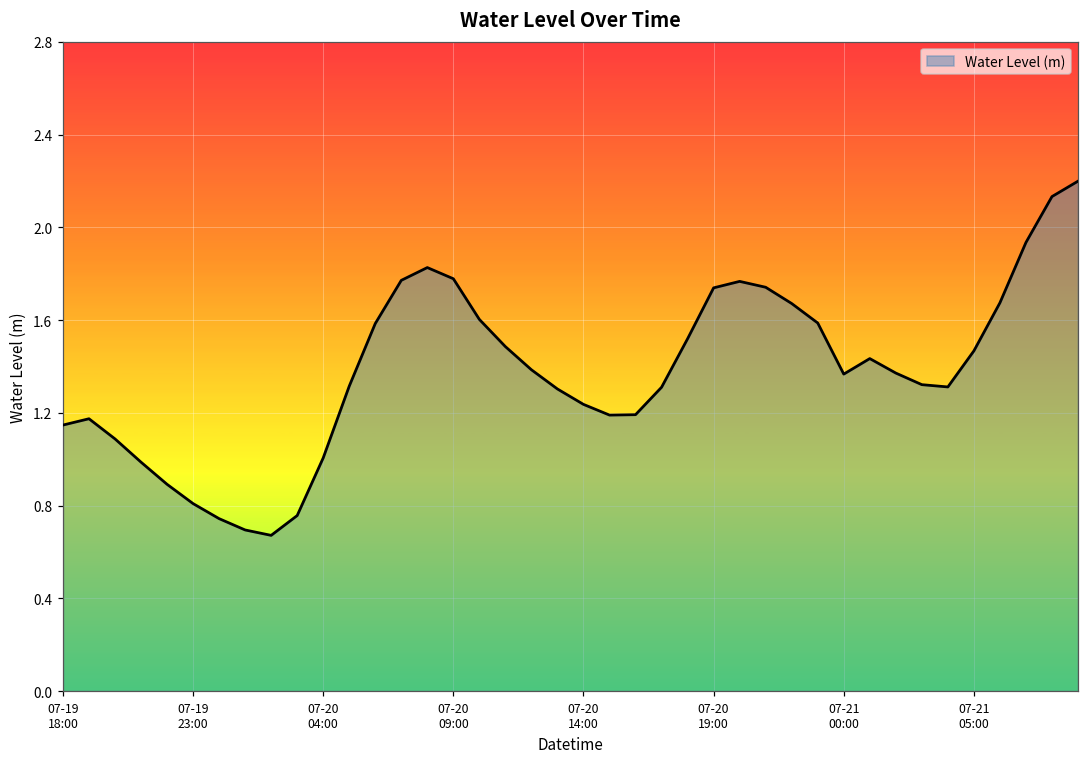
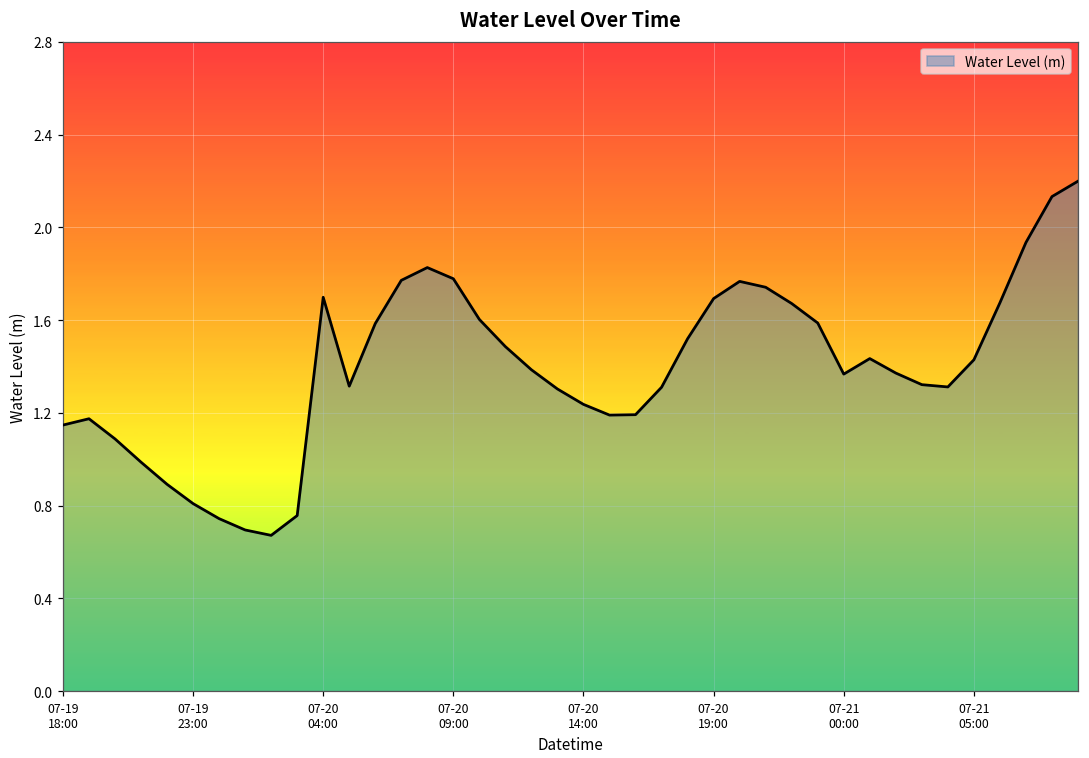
07-20 04:00: 1.01 -> 1.70
07-20 19:00: 1.74 -> 1.69
07-21 05:00: 1.47 -> 1.43
